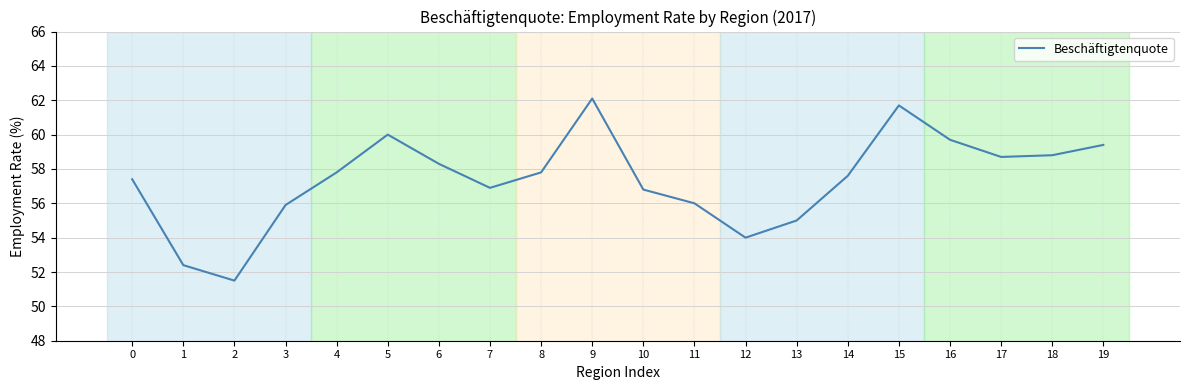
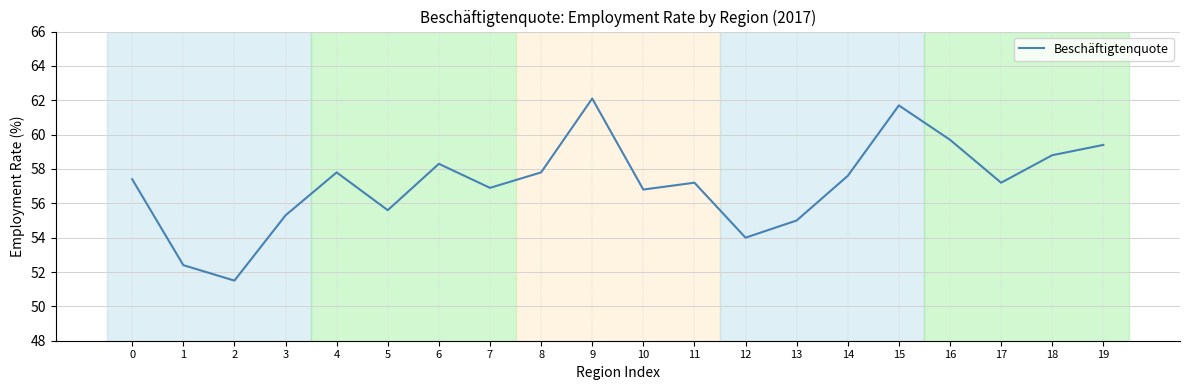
3: 55.9 -> 55.3
5: 60.0 -> 55.6
11: 56.0 -> 57.2
17: 58.7 -> 57.2
